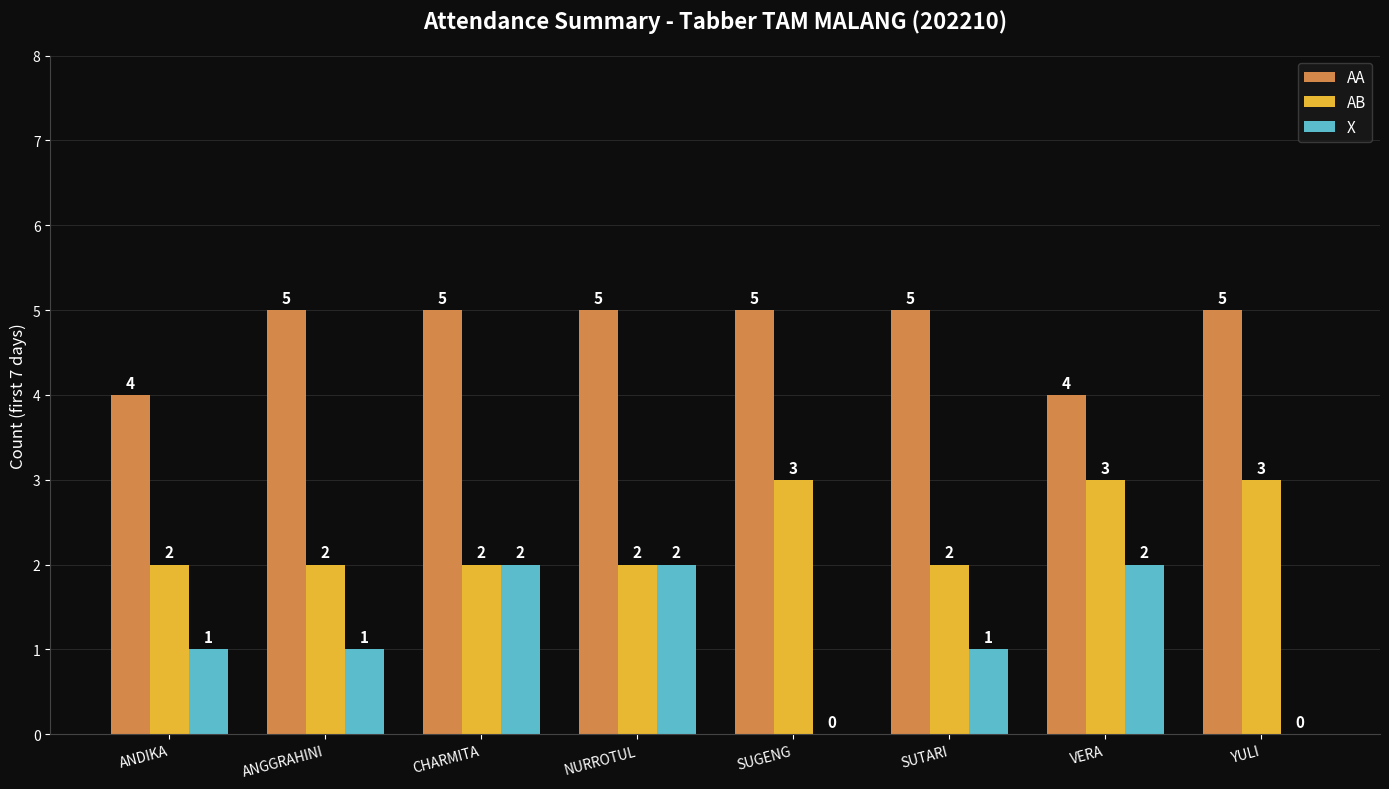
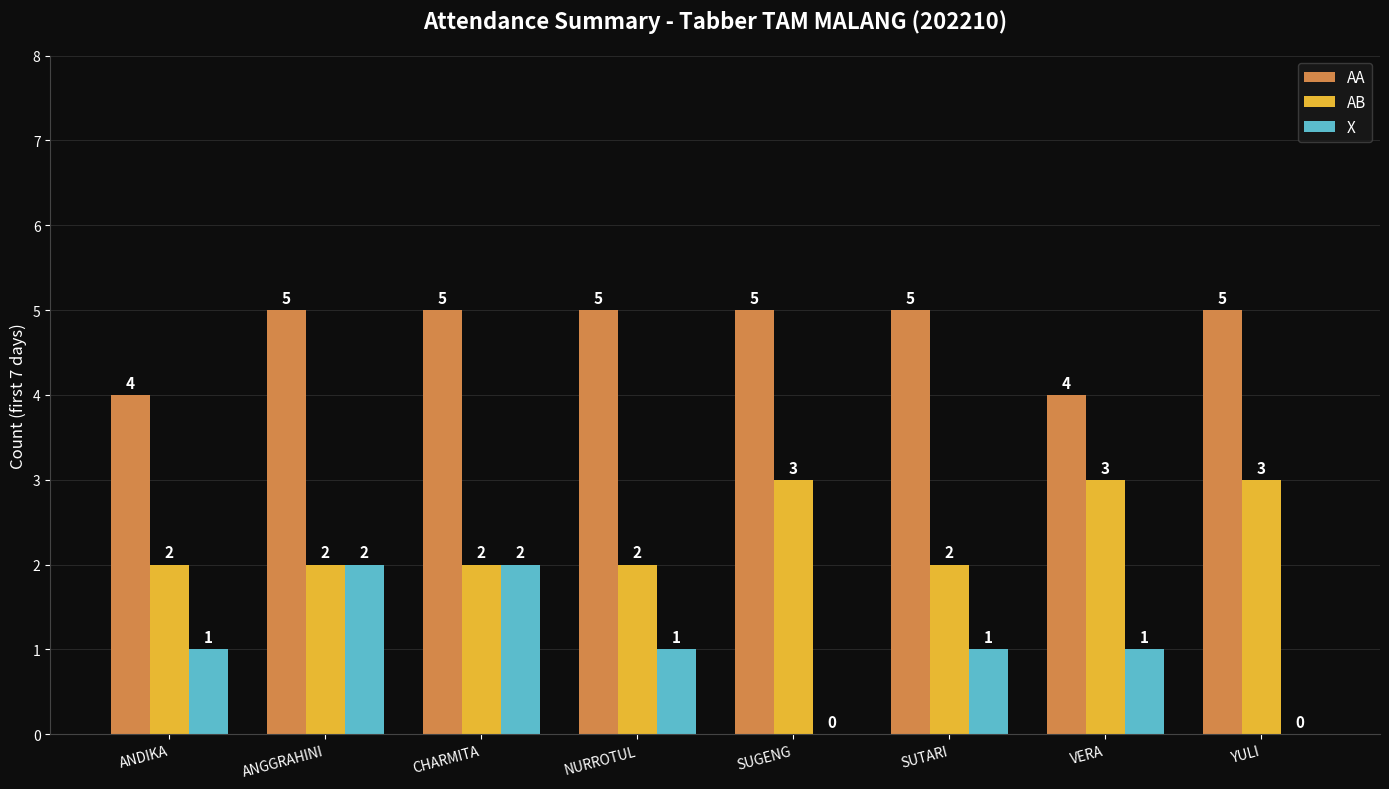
X, ANGGRAHINI: 1 -> 2
X, NURROTUL: 2 -> 1
X, VERA: 2 -> 1
